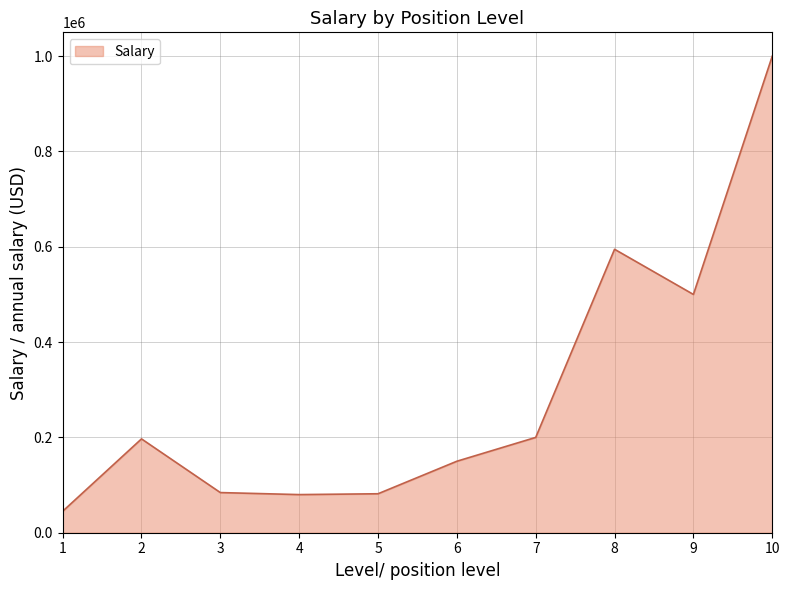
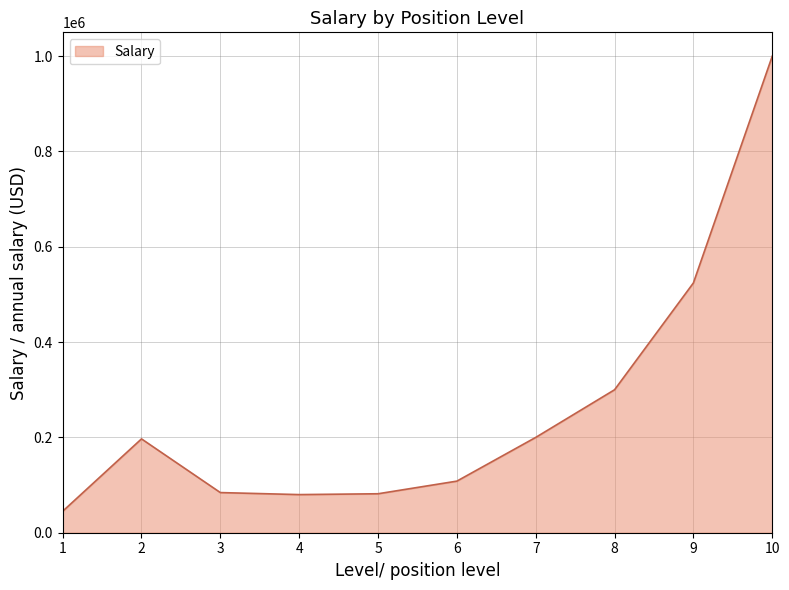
6: 150000 -> 110000
8: 590000 -> 300000
9: 500000 -> 520000
